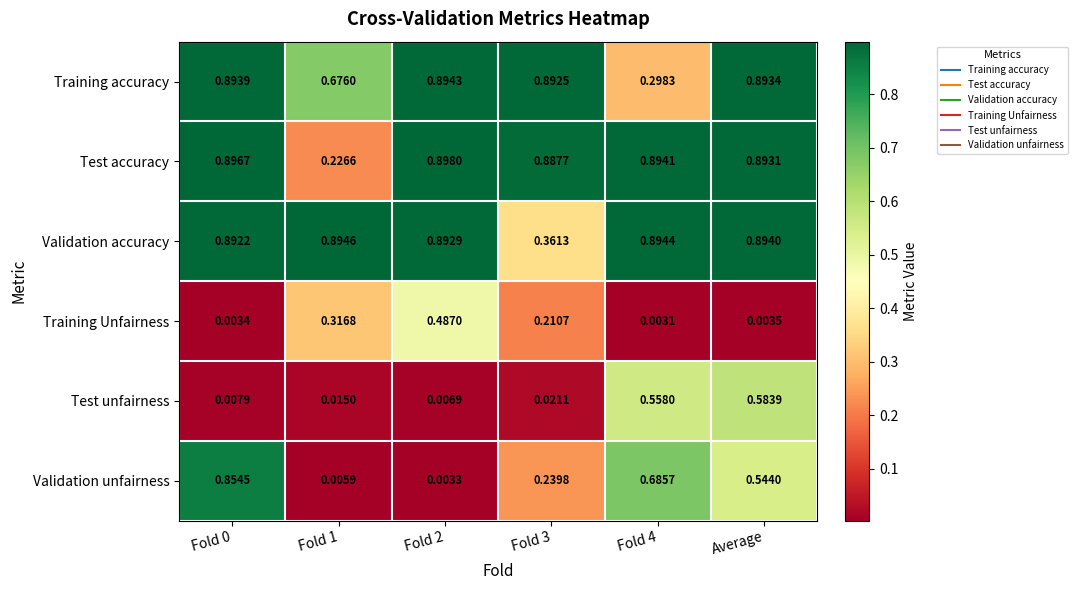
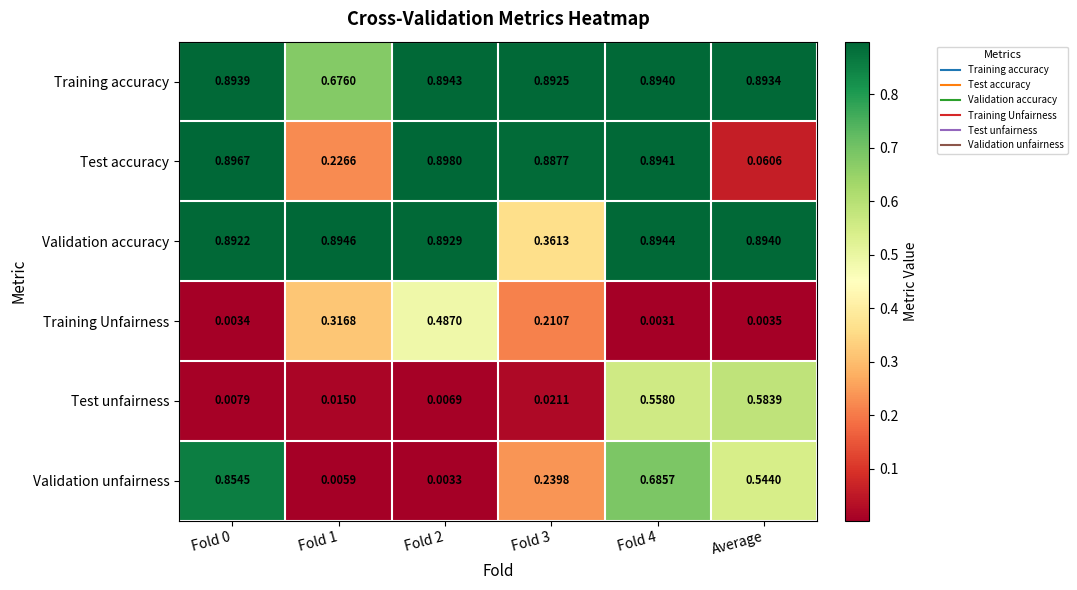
Training accuracy, Fold 4: 0.2983 -> 0.8940
Test accuracy, Average: 0.8931 -> 0.0606
